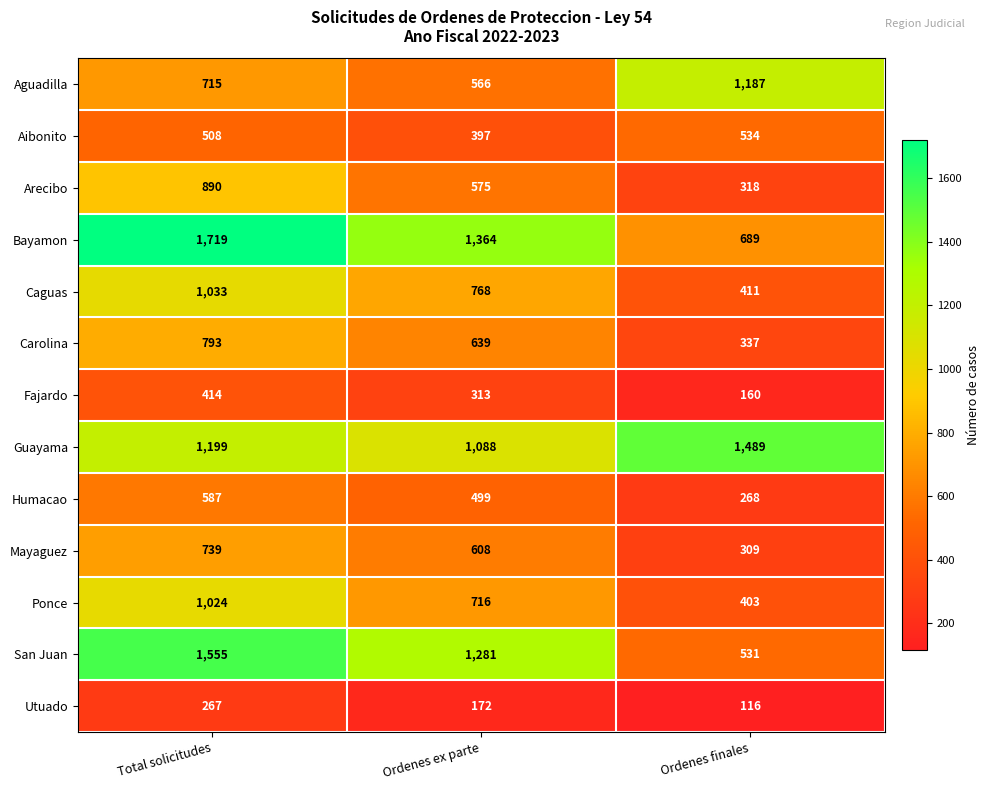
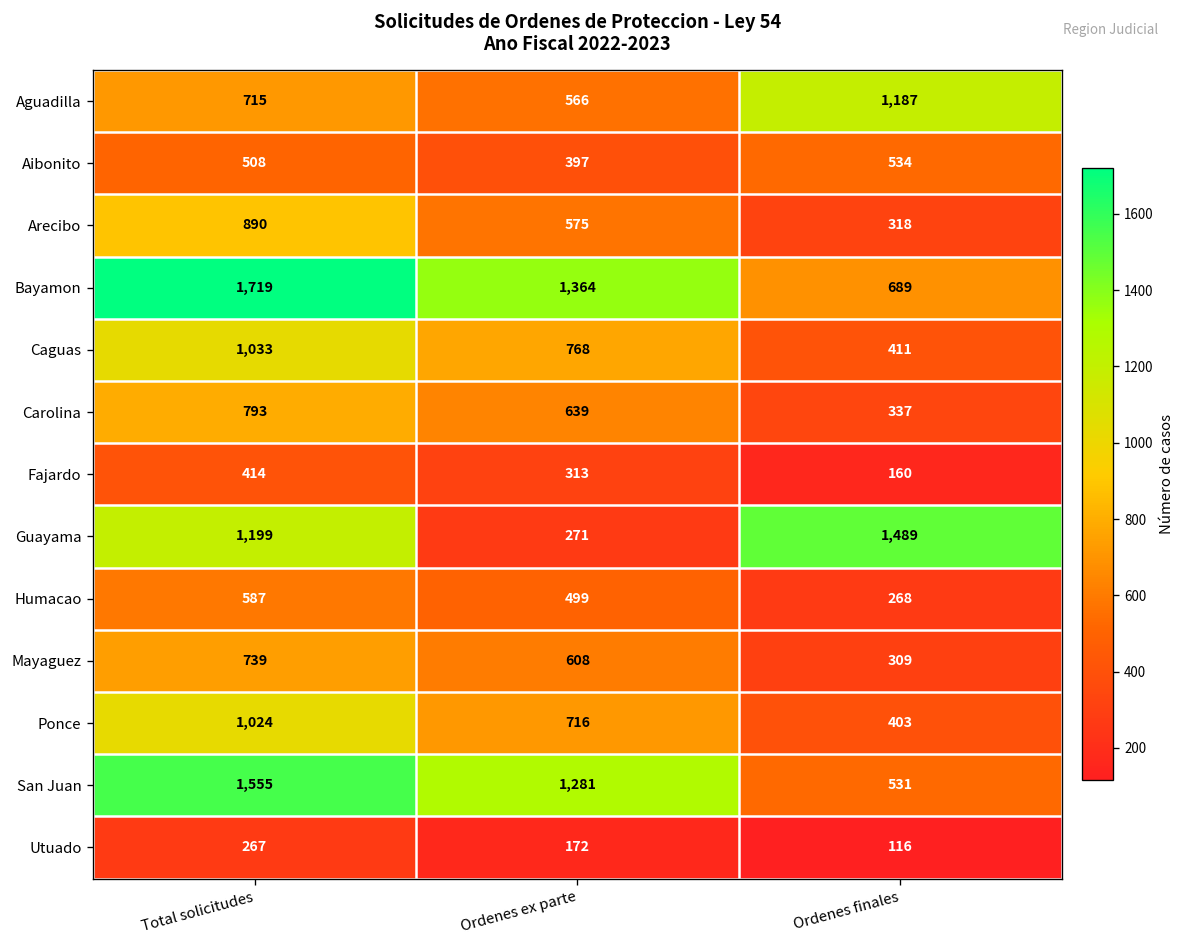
Guayama, Ordenes ex parte: 1,088 -> 271
